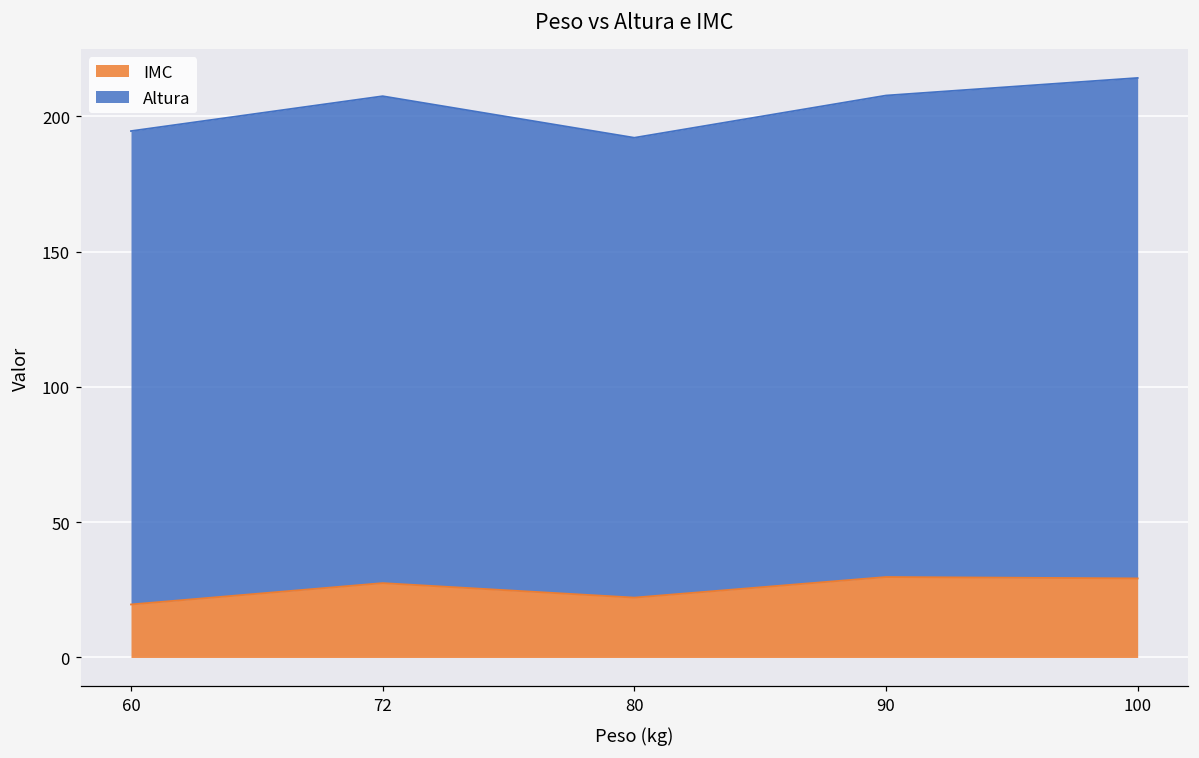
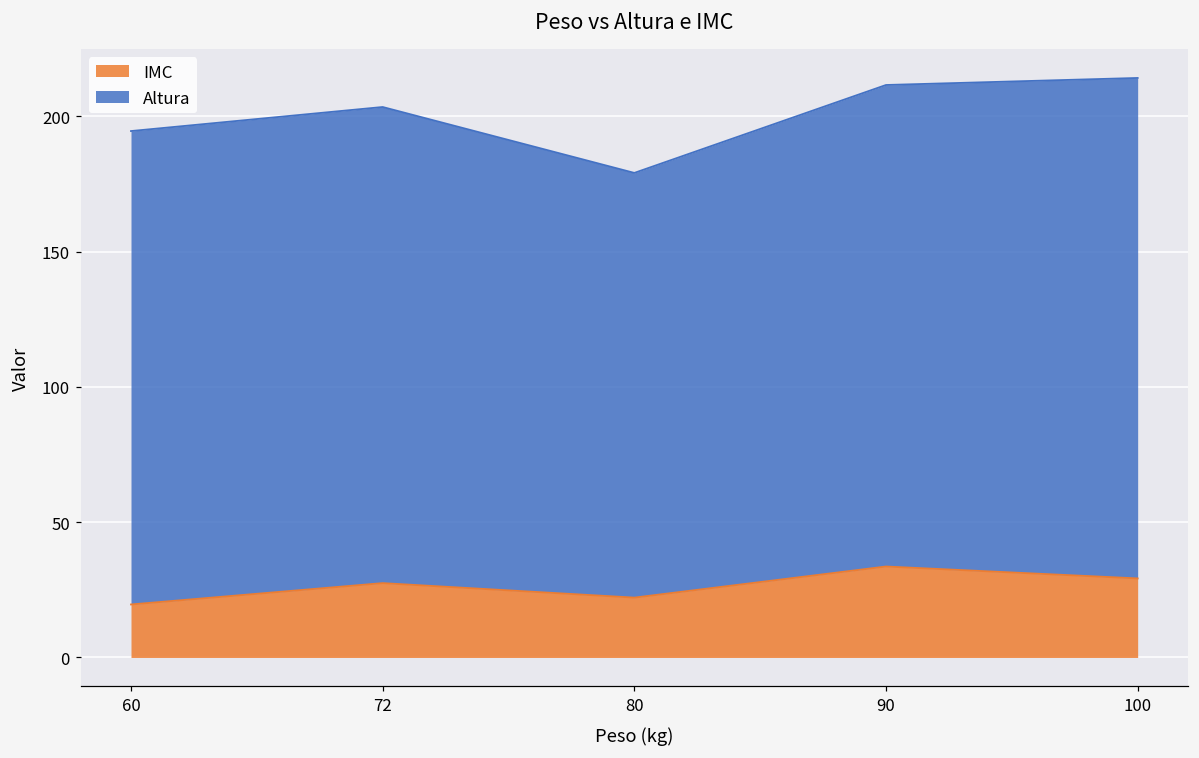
Altura, 72: 180 -> 176
Altura, 80: 170 -> 157
IMC, 90: 30 -> 34
